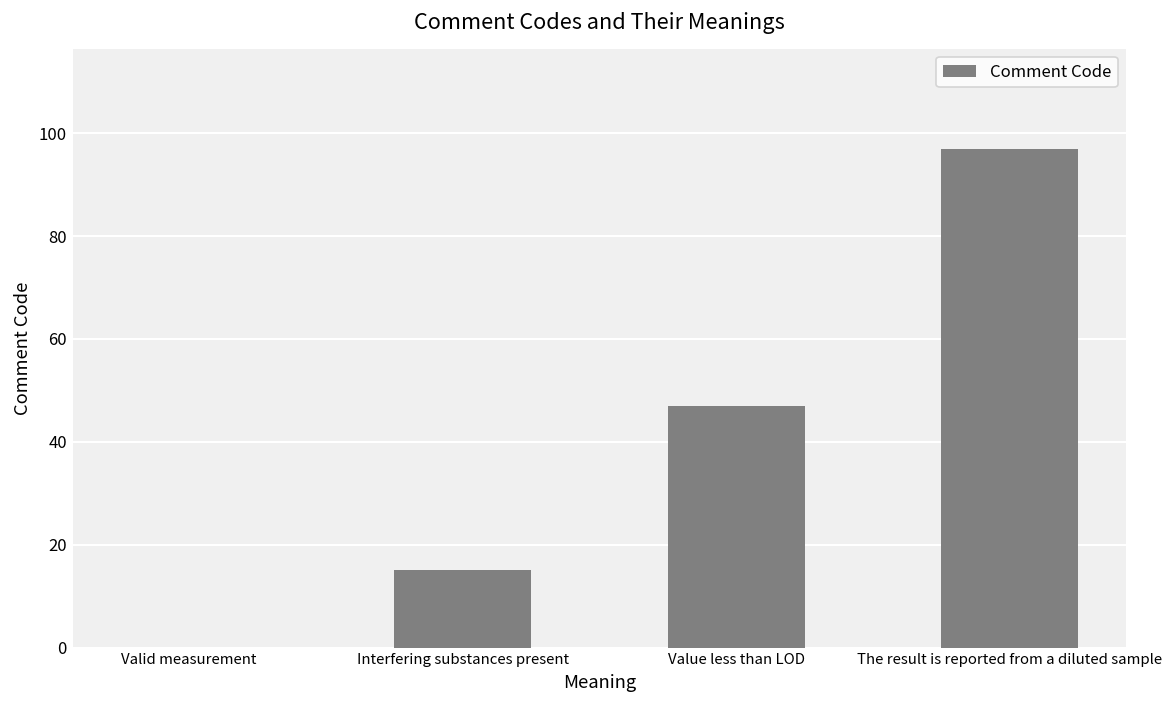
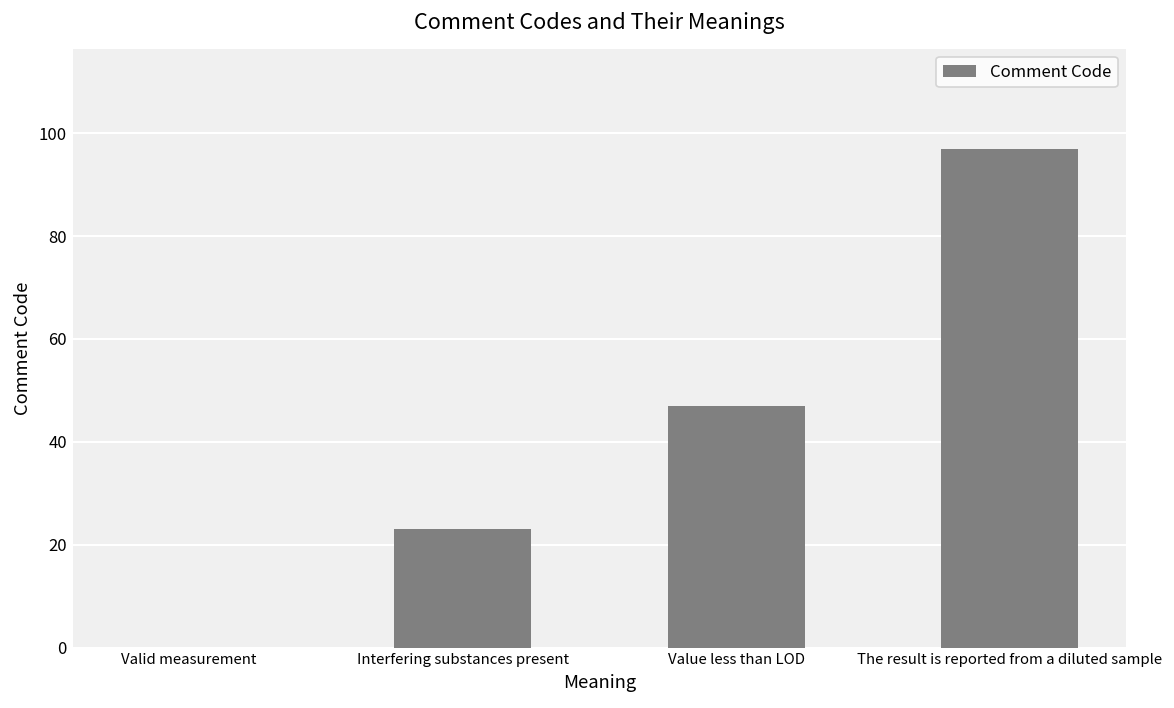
Interfering substances present: 15 -> 23
